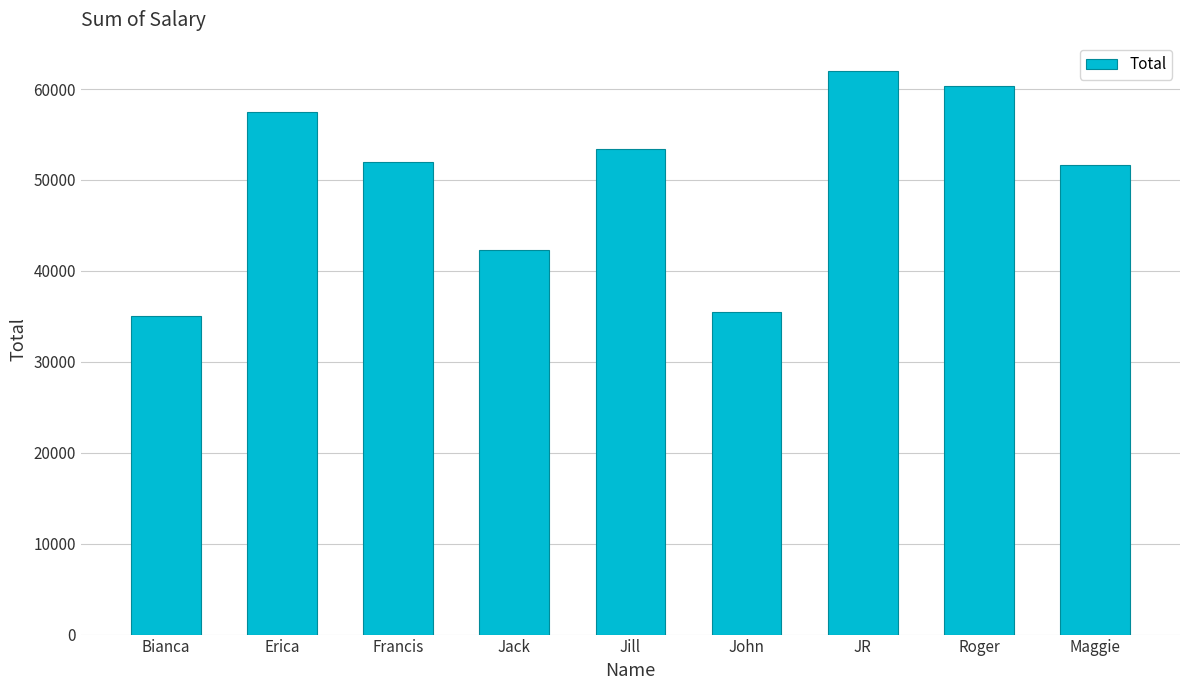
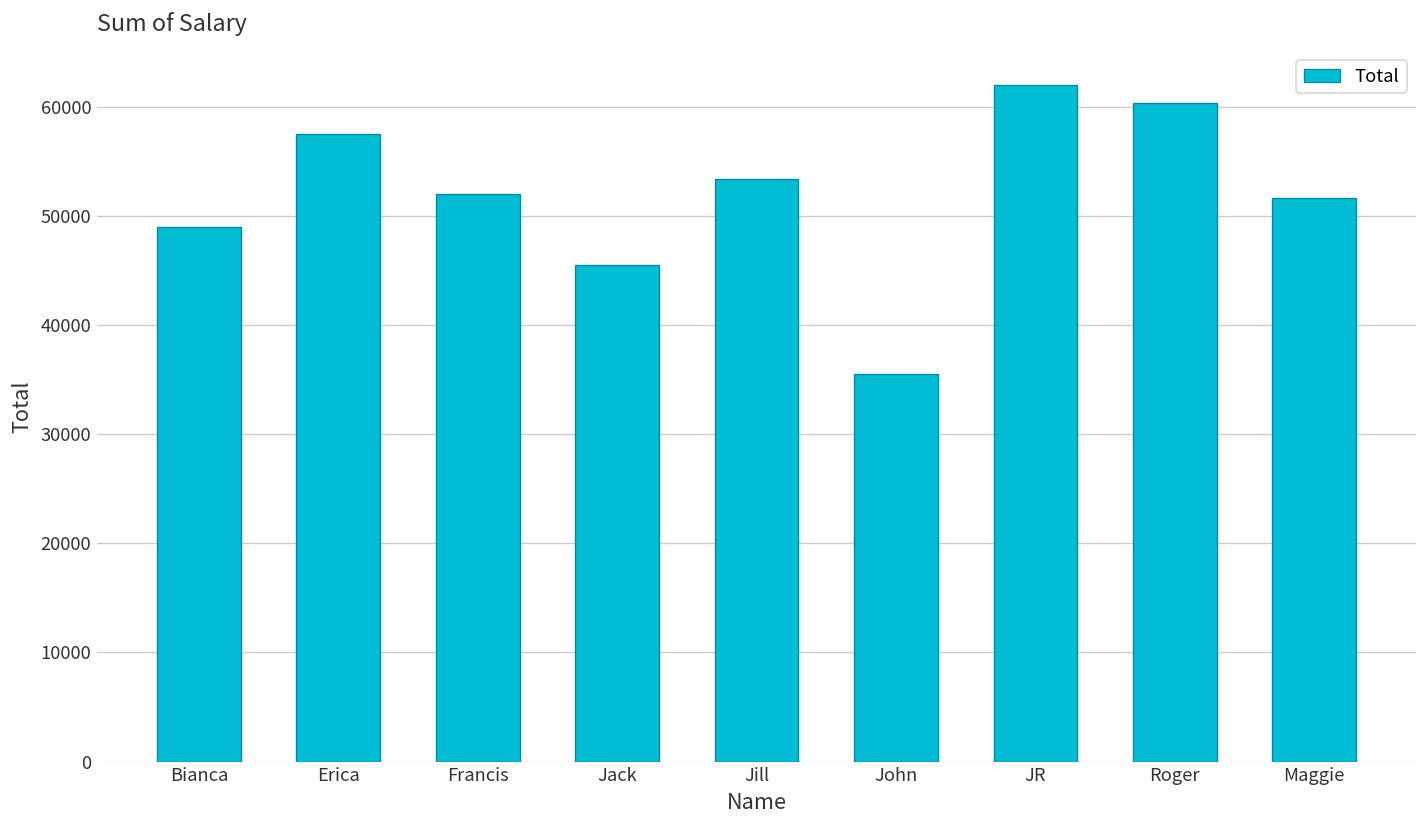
Bianca: 35000 -> 49000
Jack: 42000 -> 45000
